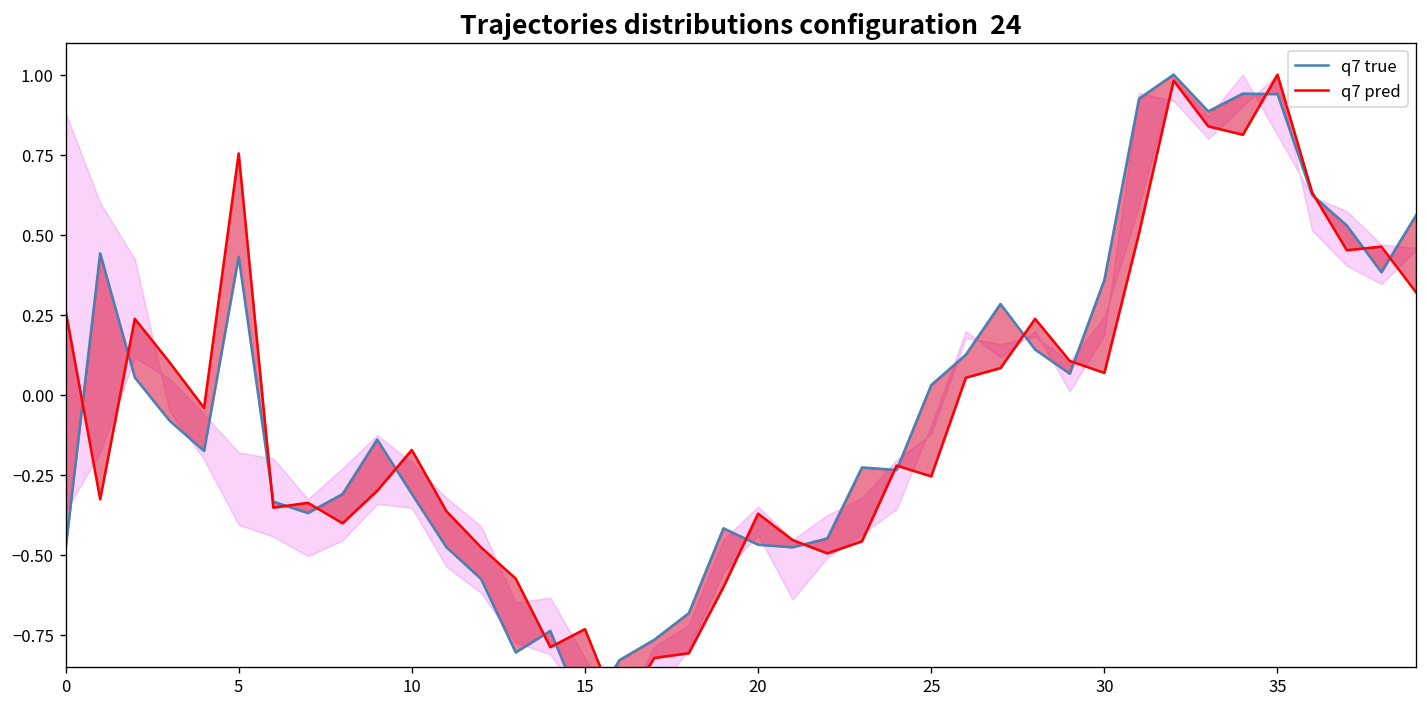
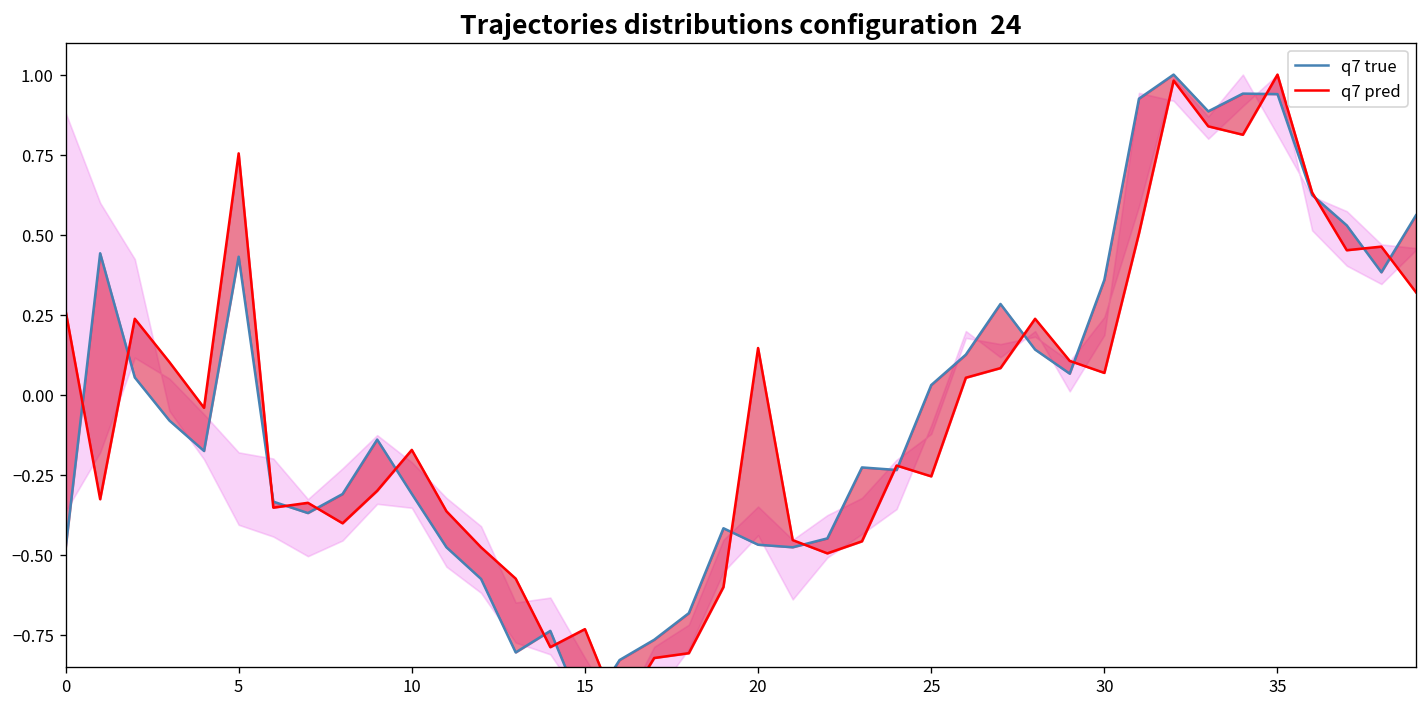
q7 pred, 20: -0.37 -> 0.15
